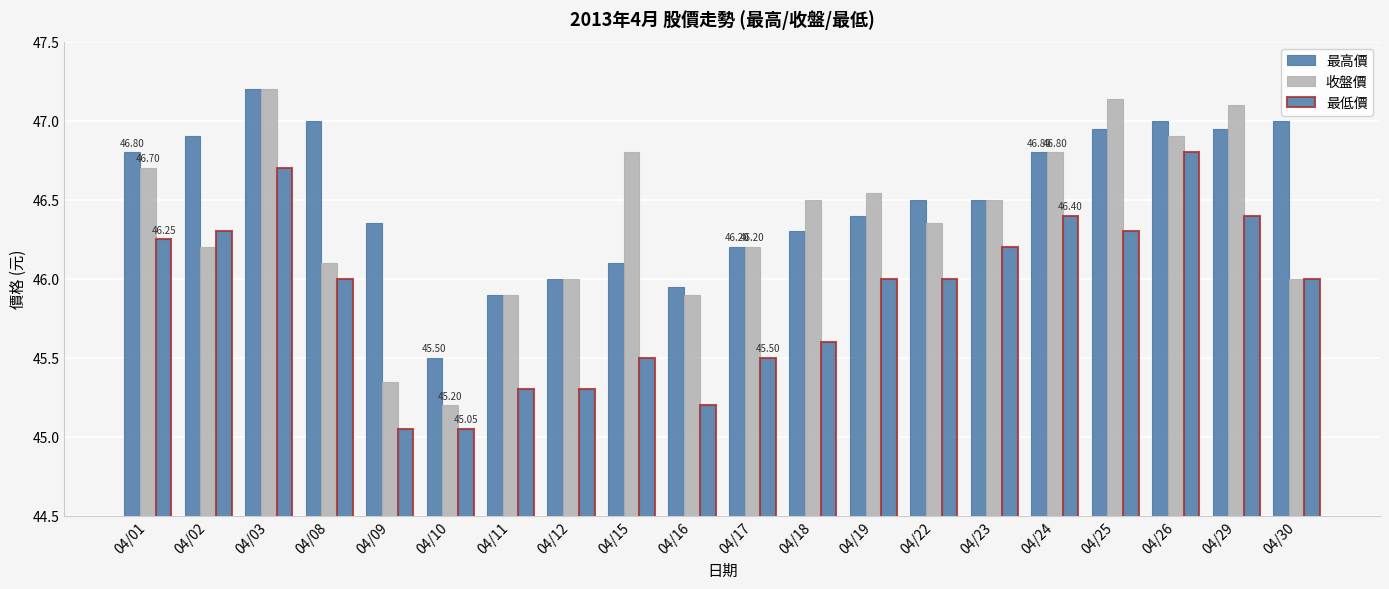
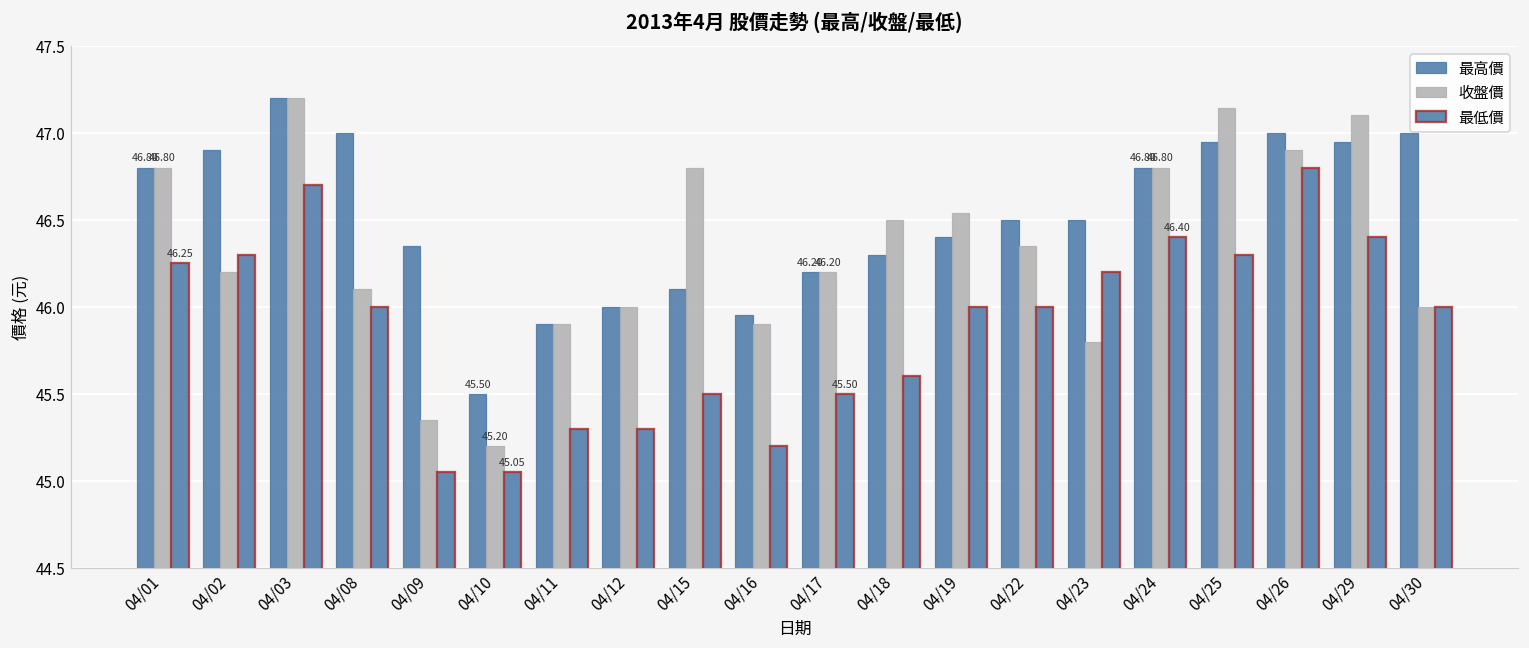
收盤價, 04/01: 46.70 -> 46.80
收盤價, 04/23: 46.5 -> 45.8
